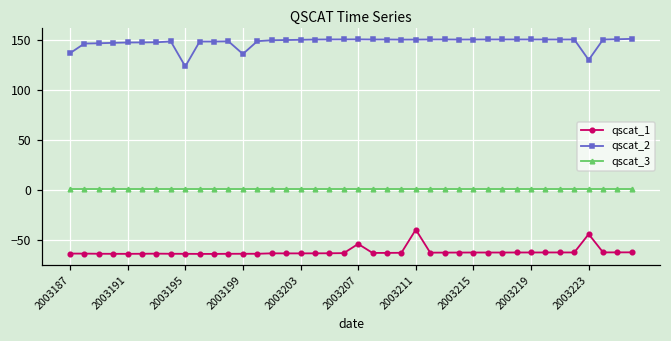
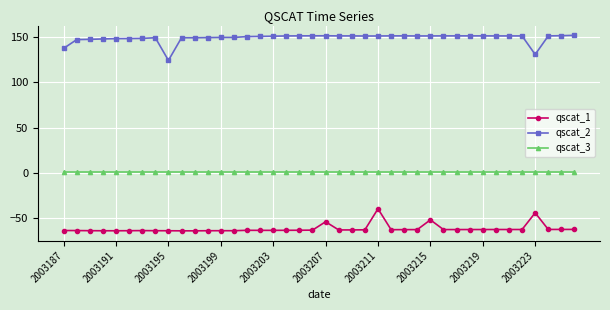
qscat_2, 2003199: 140 -> 150
qscat_1, 2003215: -60 -> -50
